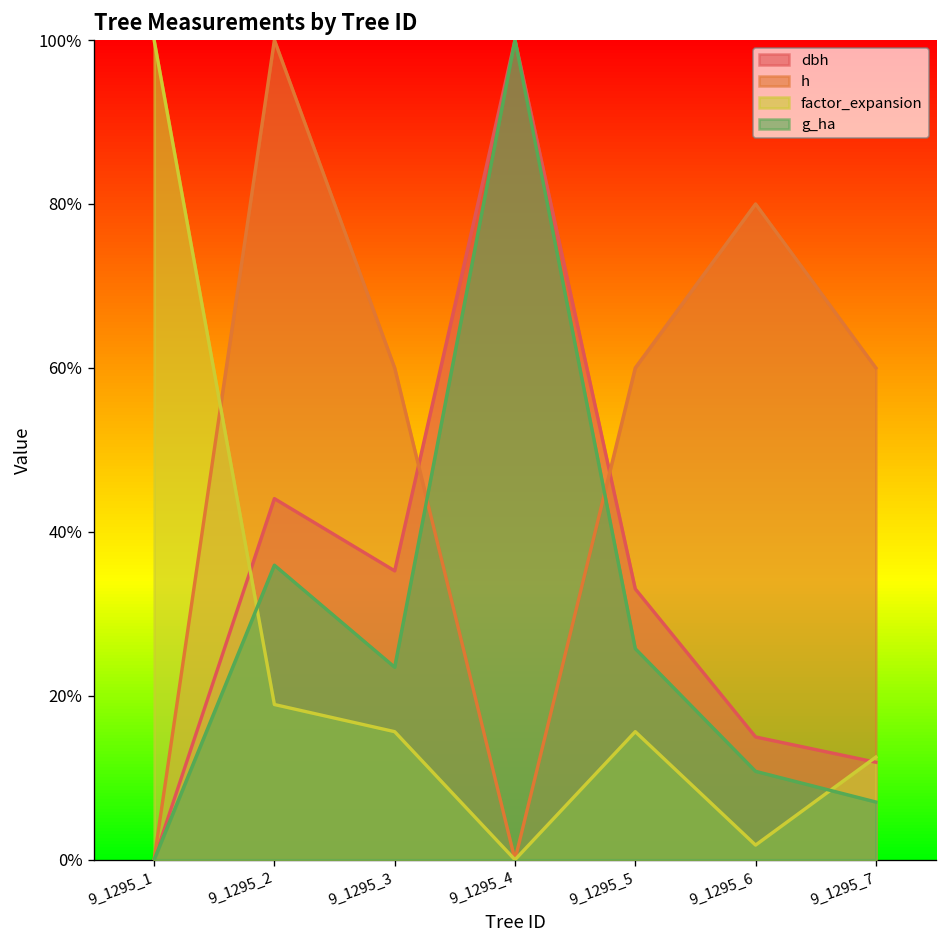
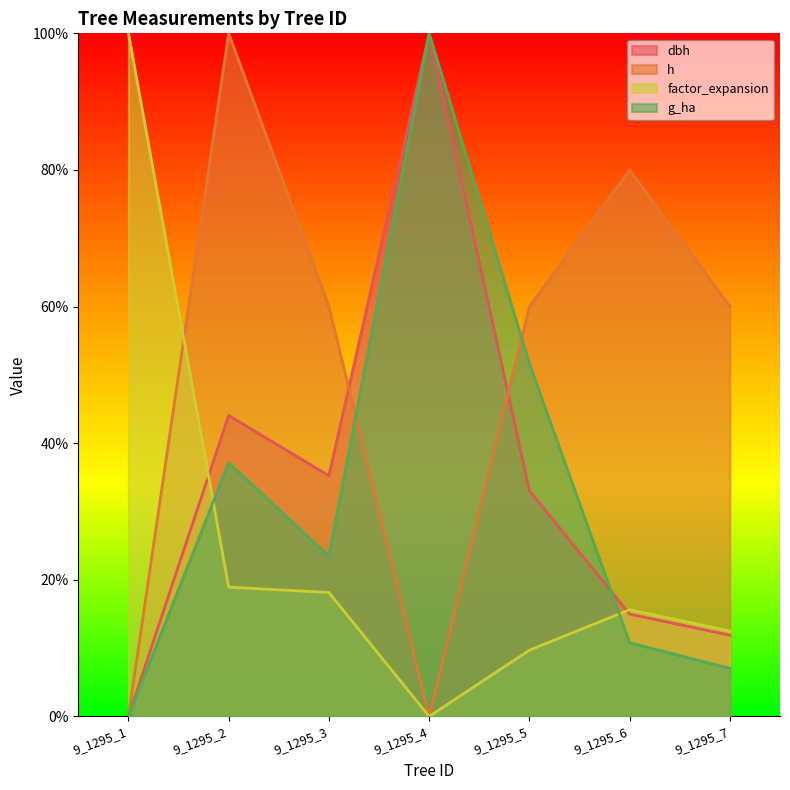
g_ha, 9_1295_2: 36% -> 37%
factor_expansion, 9_1295_3: 16% -> 18%
factor_expansion, 9_1295_5: 16% -> 10%
g_ha, 9_1295_5: 26% -> 52%
factor_expansion, 9_1295_6: 2% -> 16%
